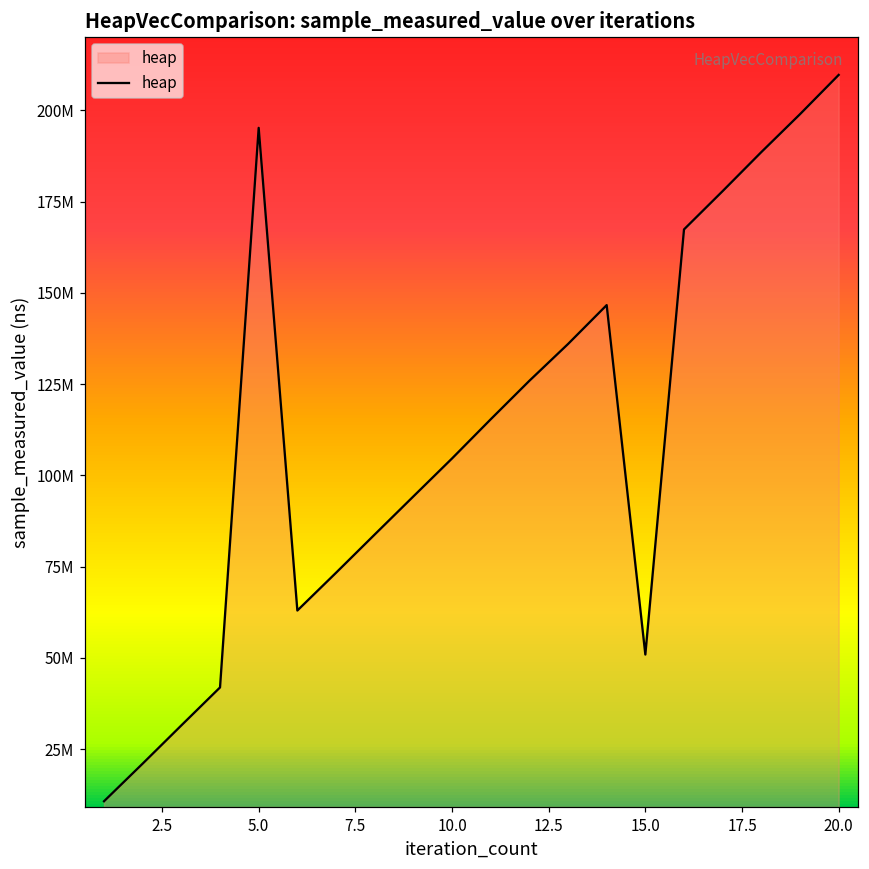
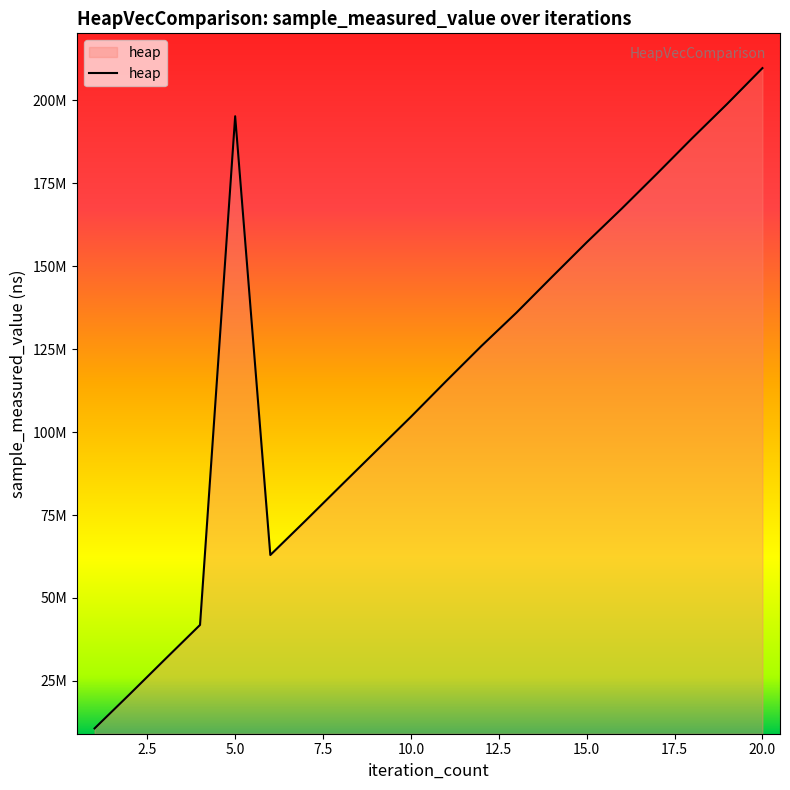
15.0: 51000000 -> 157000000
